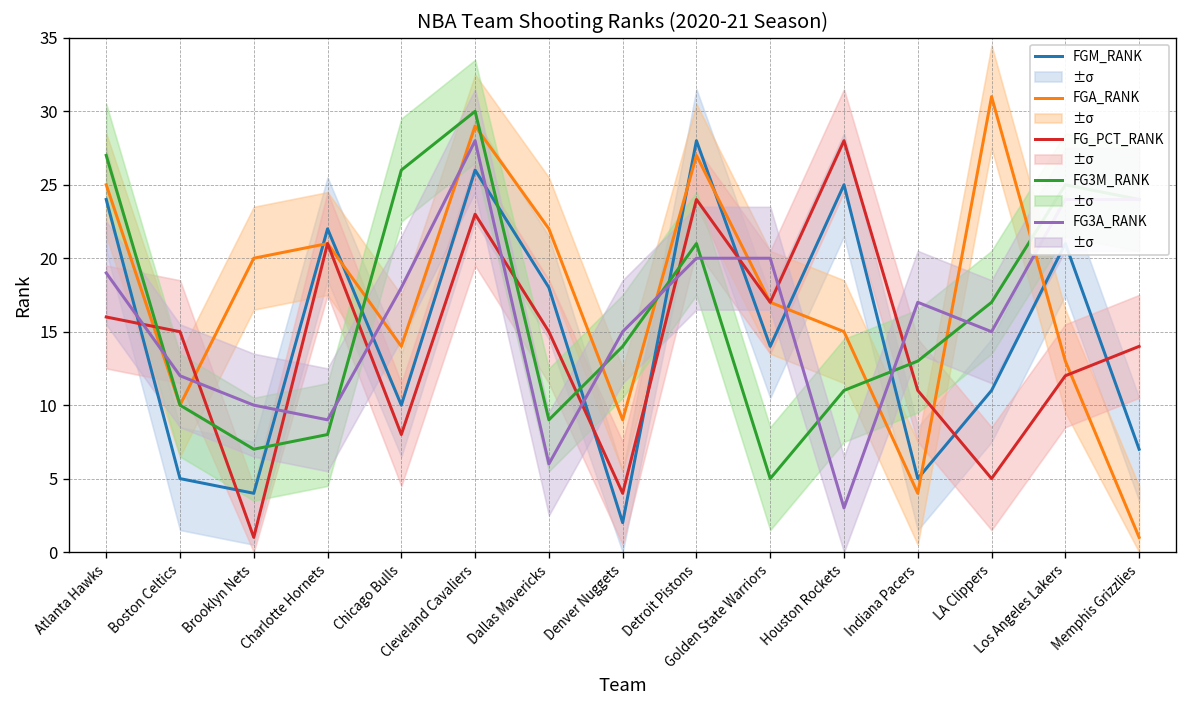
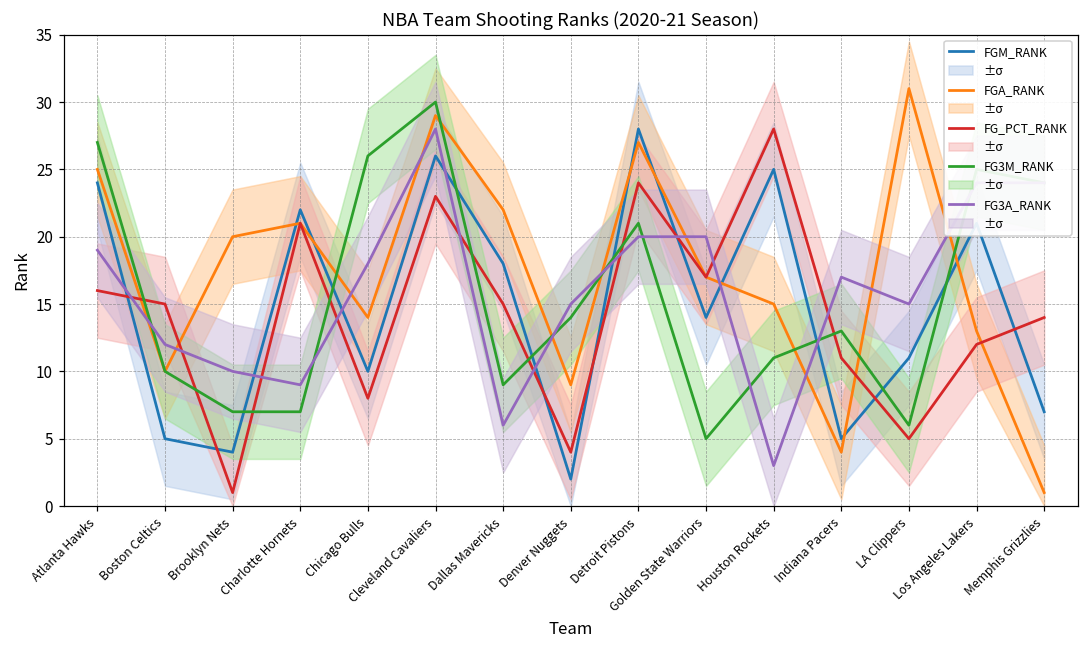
FG3M_RANK, Charlotte Hornets: 8 -> 7
FG3M_RANK, LA Clippers: 17 -> 6
